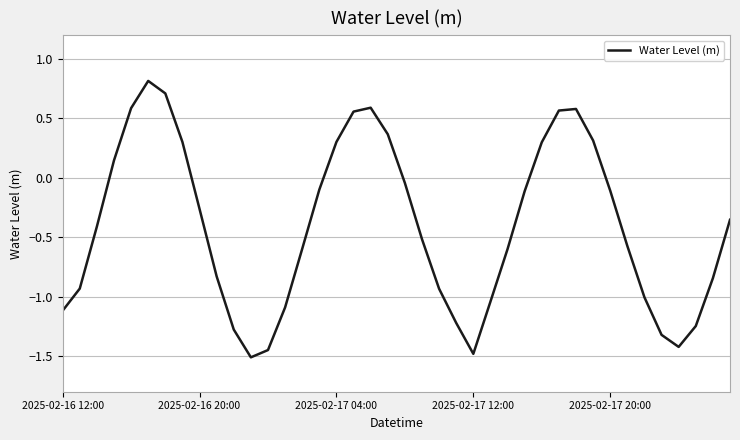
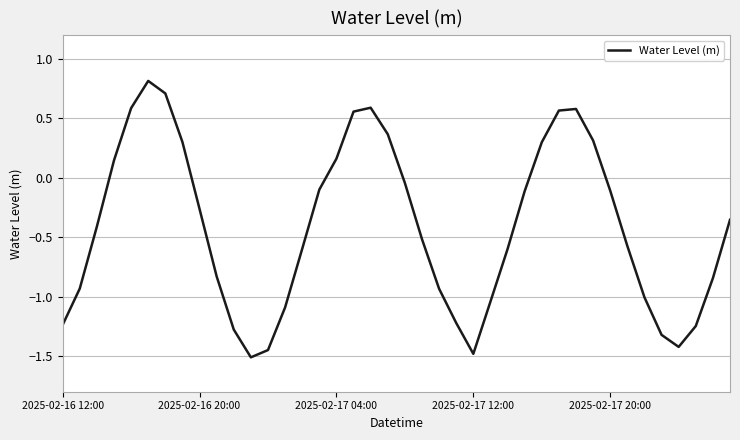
2025-02-16 12:00: -1.12 -> -1.24
2025-02-17 04:00: 0.30 -> 0.16
